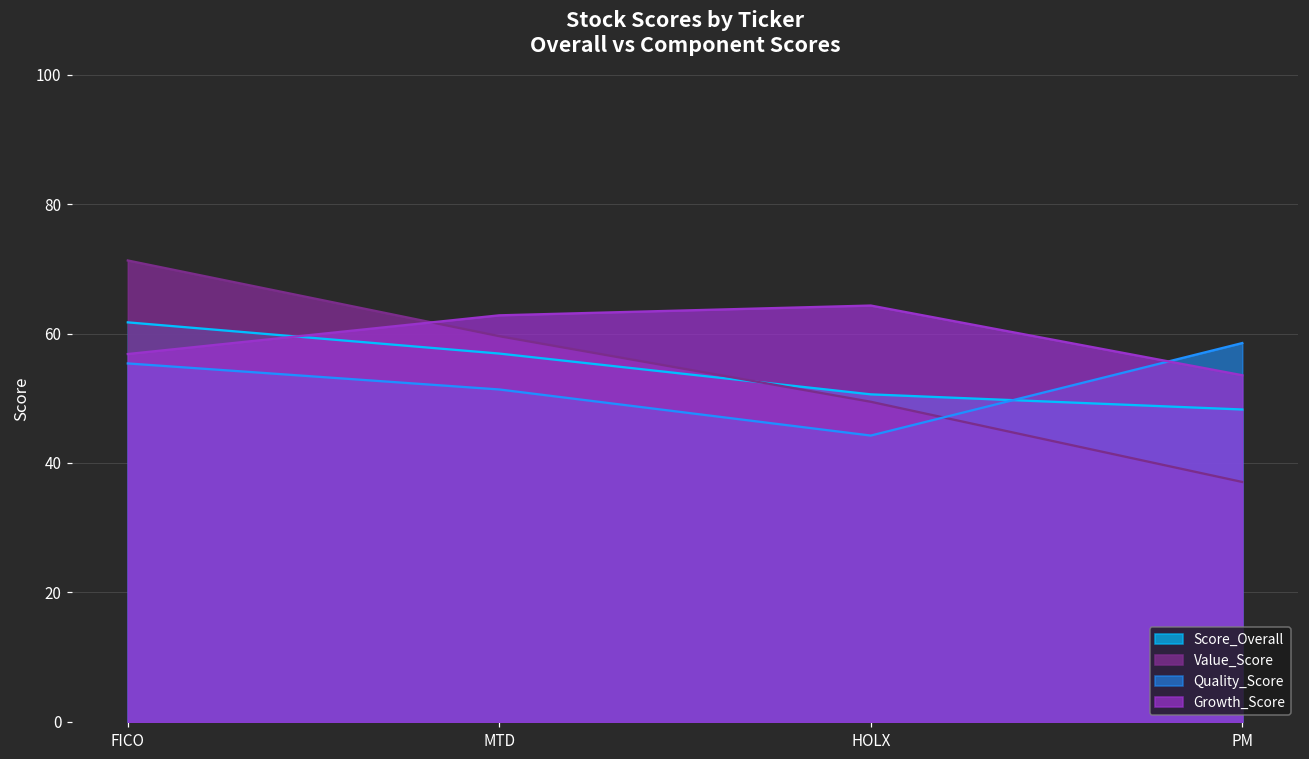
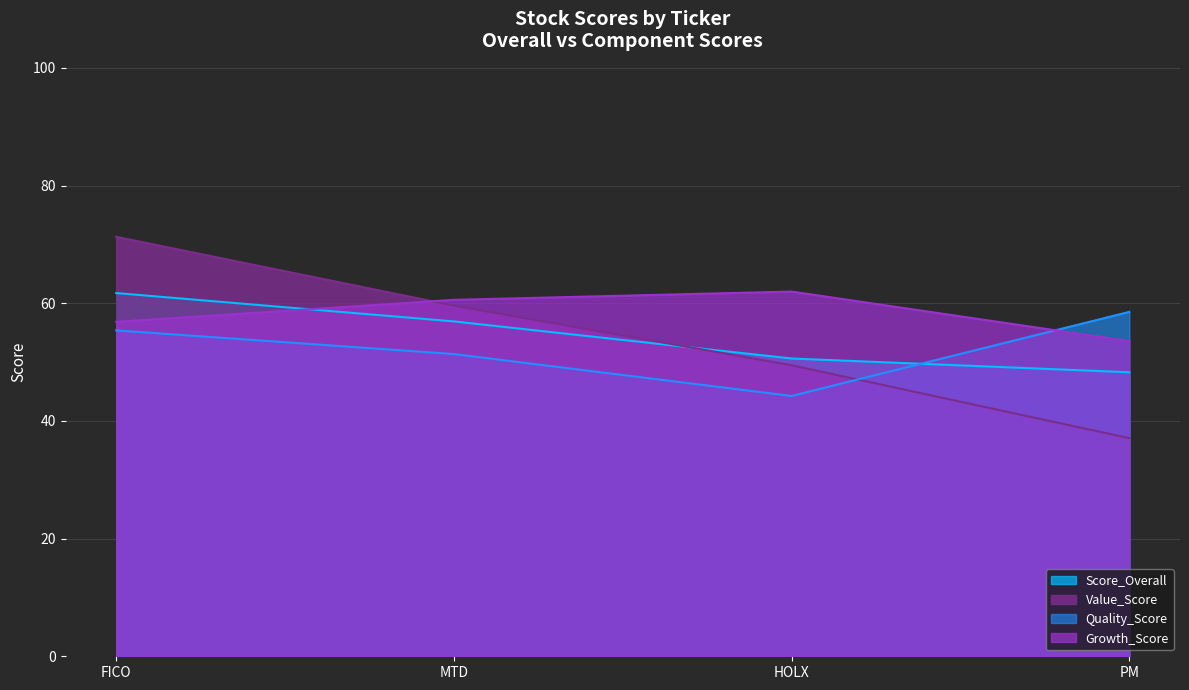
Growth_Score, MTD: 63 -> 61
Growth_Score, HOLX: 64 -> 62
